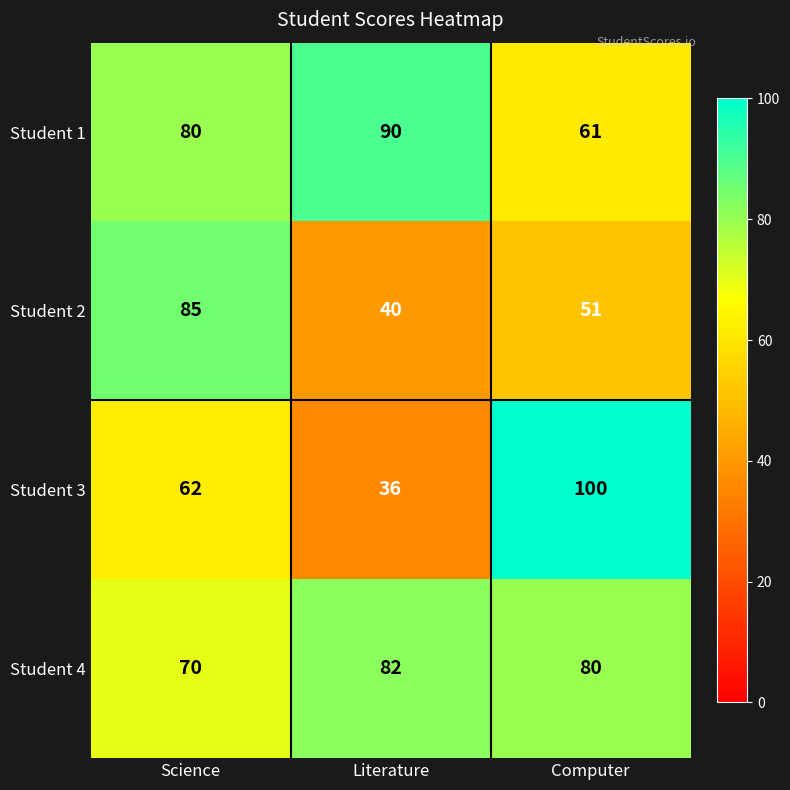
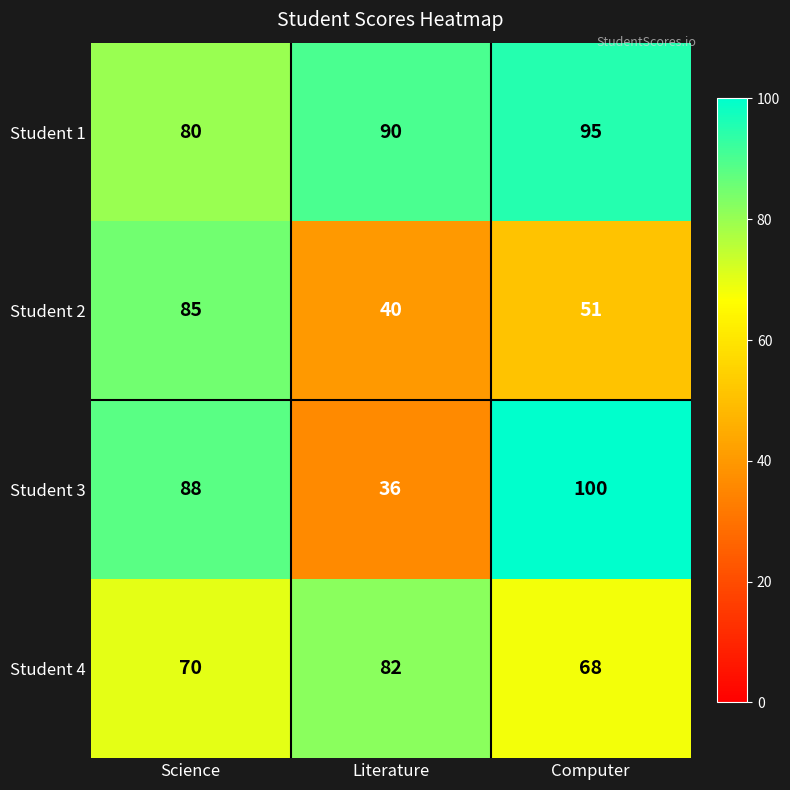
Student 1, Computer: 61 -> 95
Student 3, Science: 62 -> 88
Student 4, Computer: 80 -> 68
